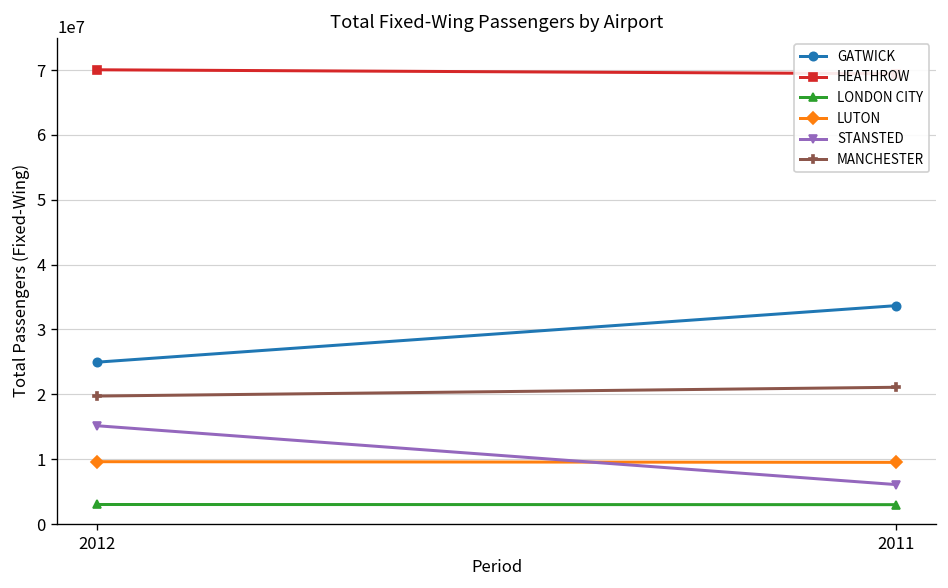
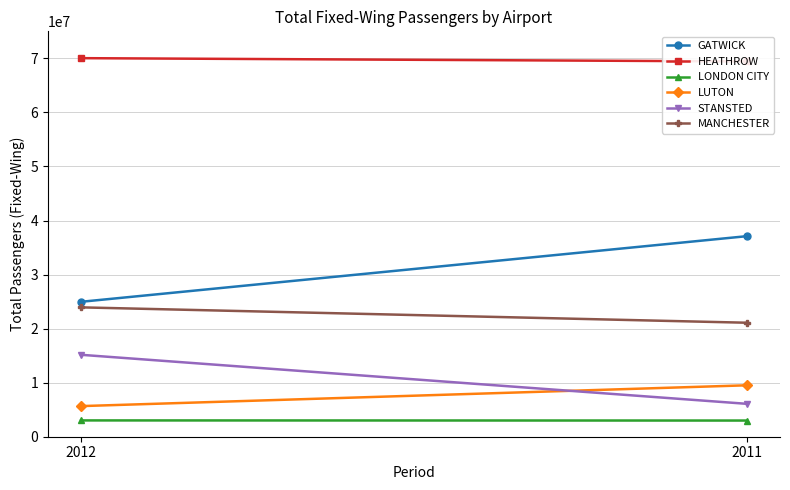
LUTON, 2012: 10000000 -> 6000000
MANCHESTER, 2012: 20000000 -> 24000000
GATWICK, 2011: 34000000 -> 37000000
